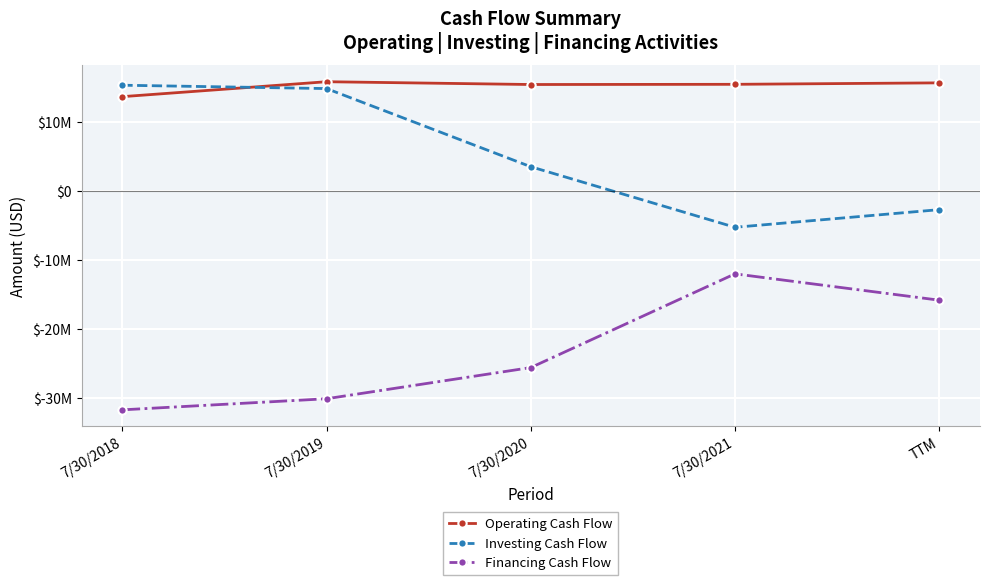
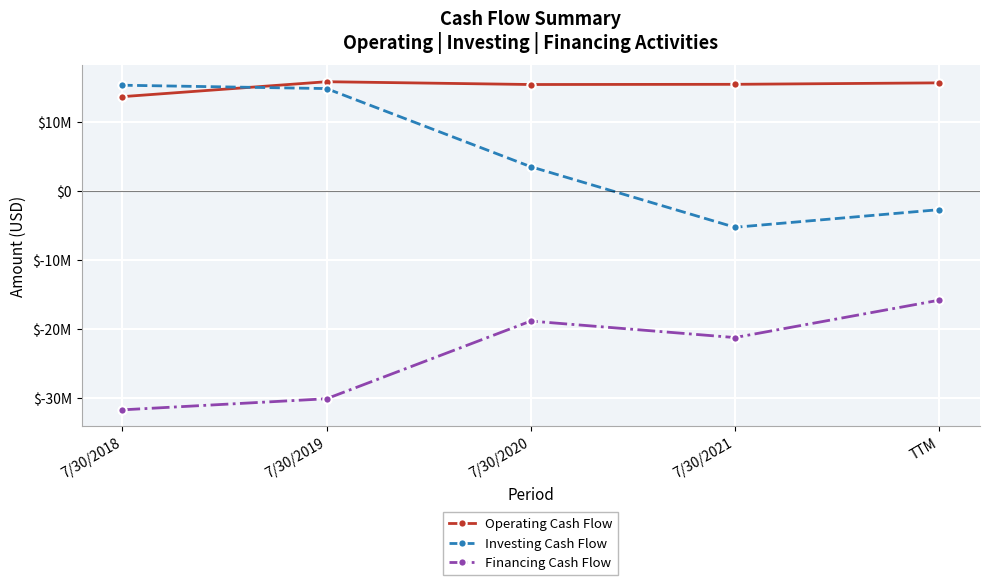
Financing Cash Flow, 7/30/2020: $-26000000 -> $-19000000
Financing Cash Flow, 7/30/2021: $-12000000 -> $-21000000
